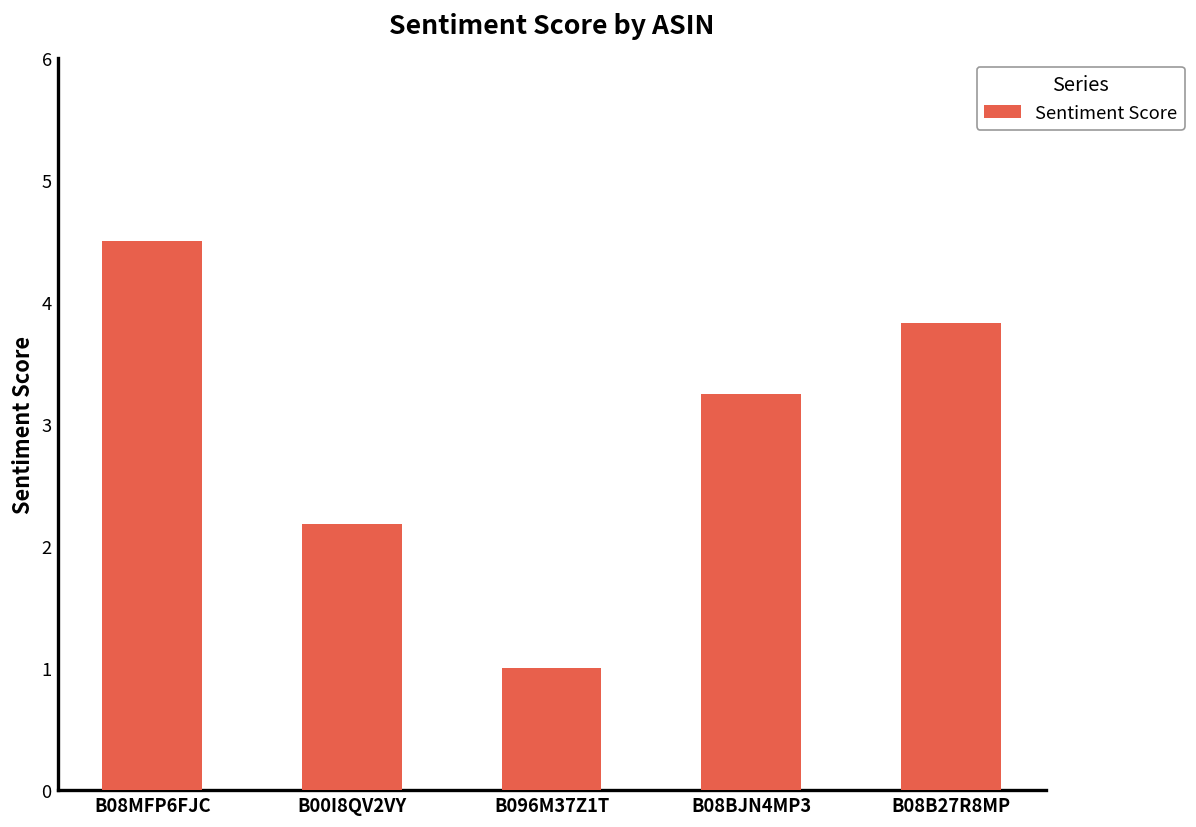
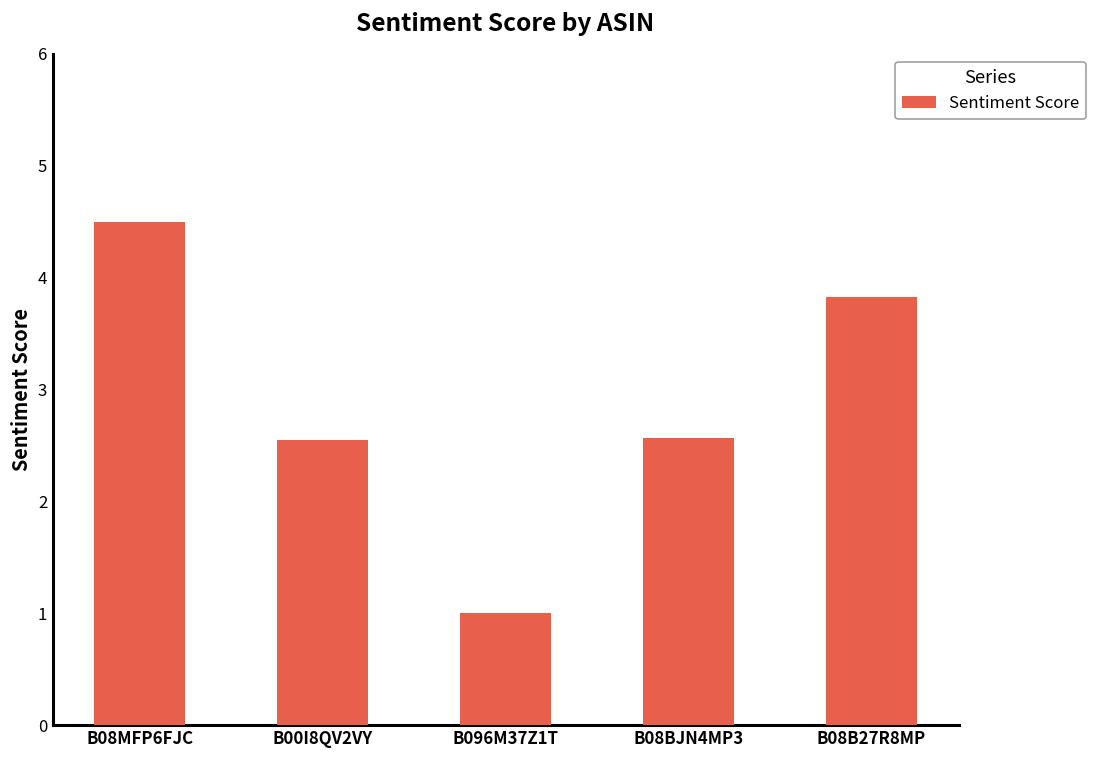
B00I8QV2VY: 2.18 -> 2.54
B08BJN4MP3: 3.24 -> 2.57
